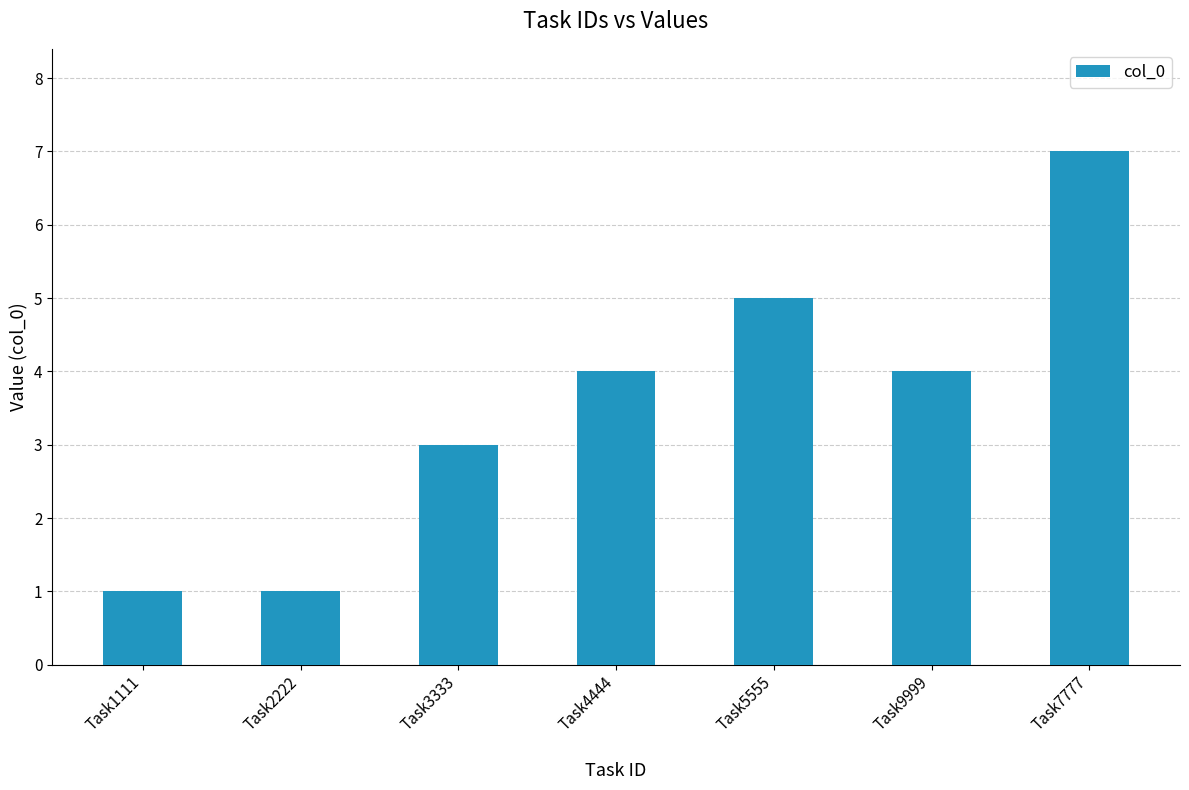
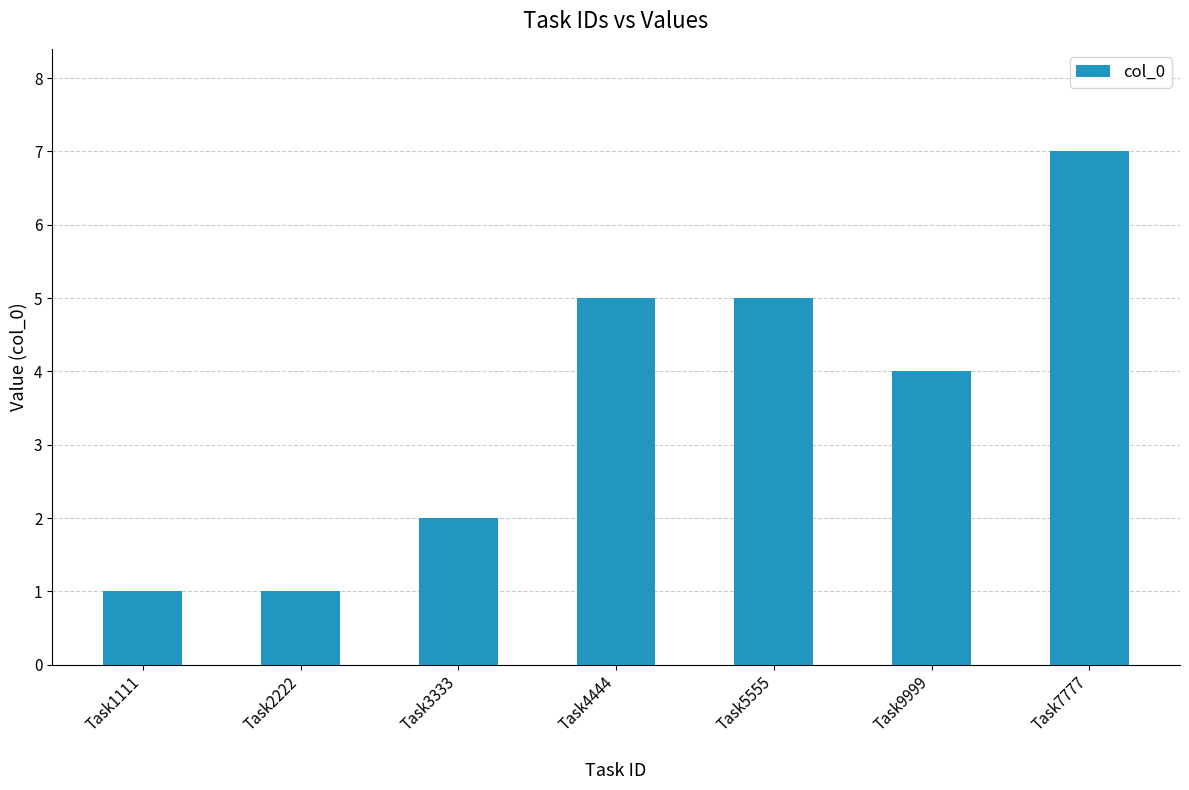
Task3333: 3 -> 2
Task4444: 4 -> 5
